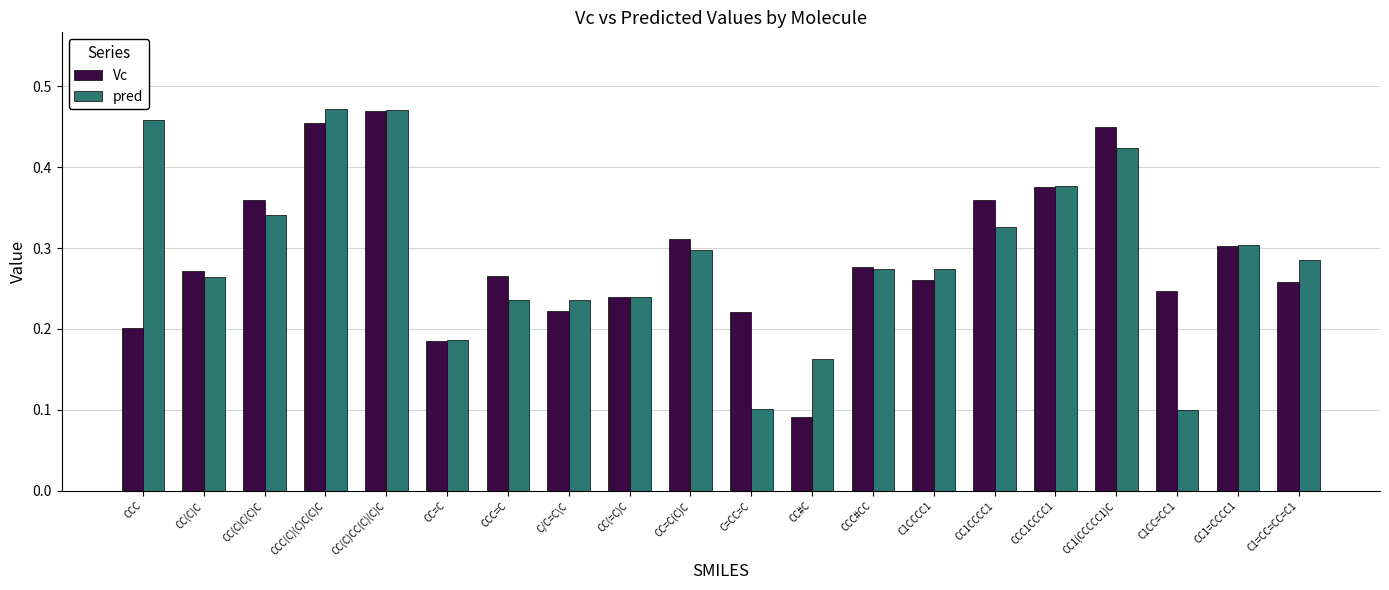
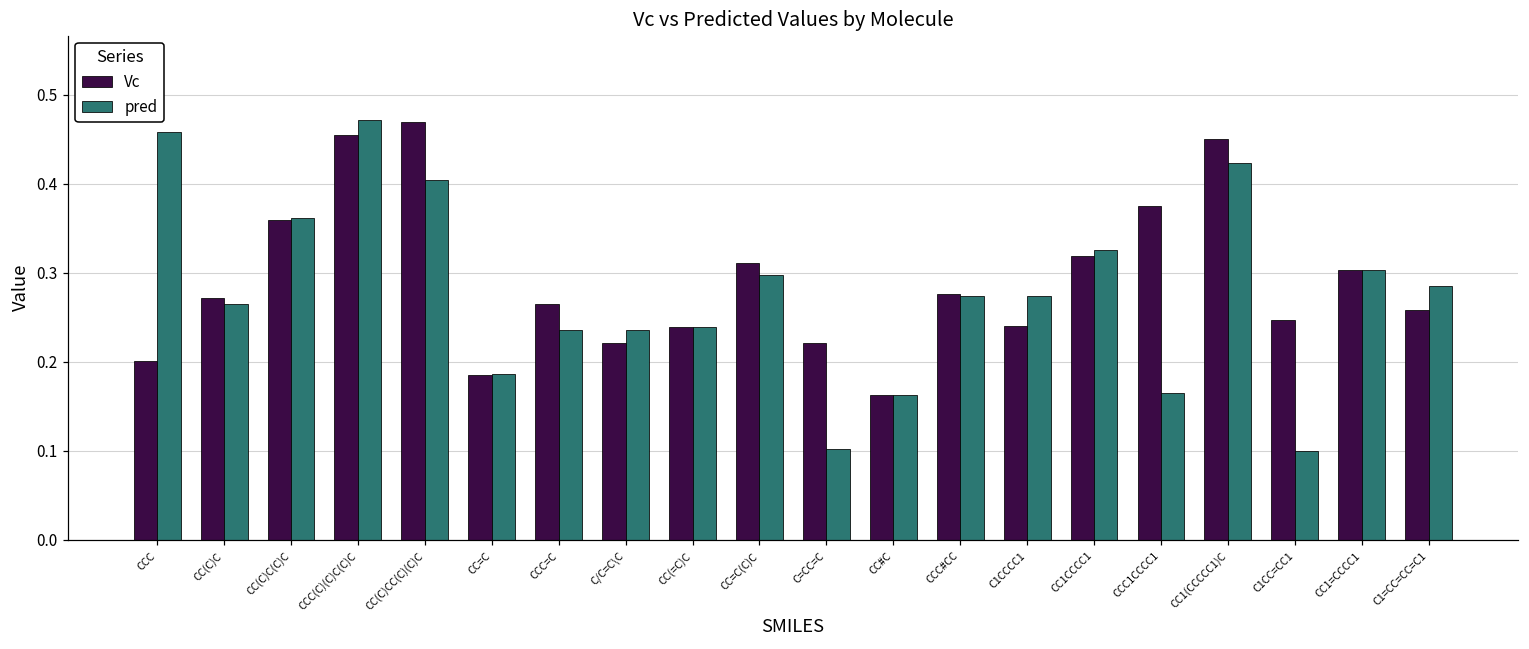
pred, CC(C)C(C)C: 0.34 -> 0.36
pred, CC(C)CC(C)(C)C: 0.47 -> 0.40
Vc, CC#C: 0.09 -> 0.16
Vc, C1CCCC1: 0.26 -> 0.24
Vc, CC1CCCC1: 0.36 -> 0.32
pred, CCC1CCCC1: 0.38 -> 0.17
